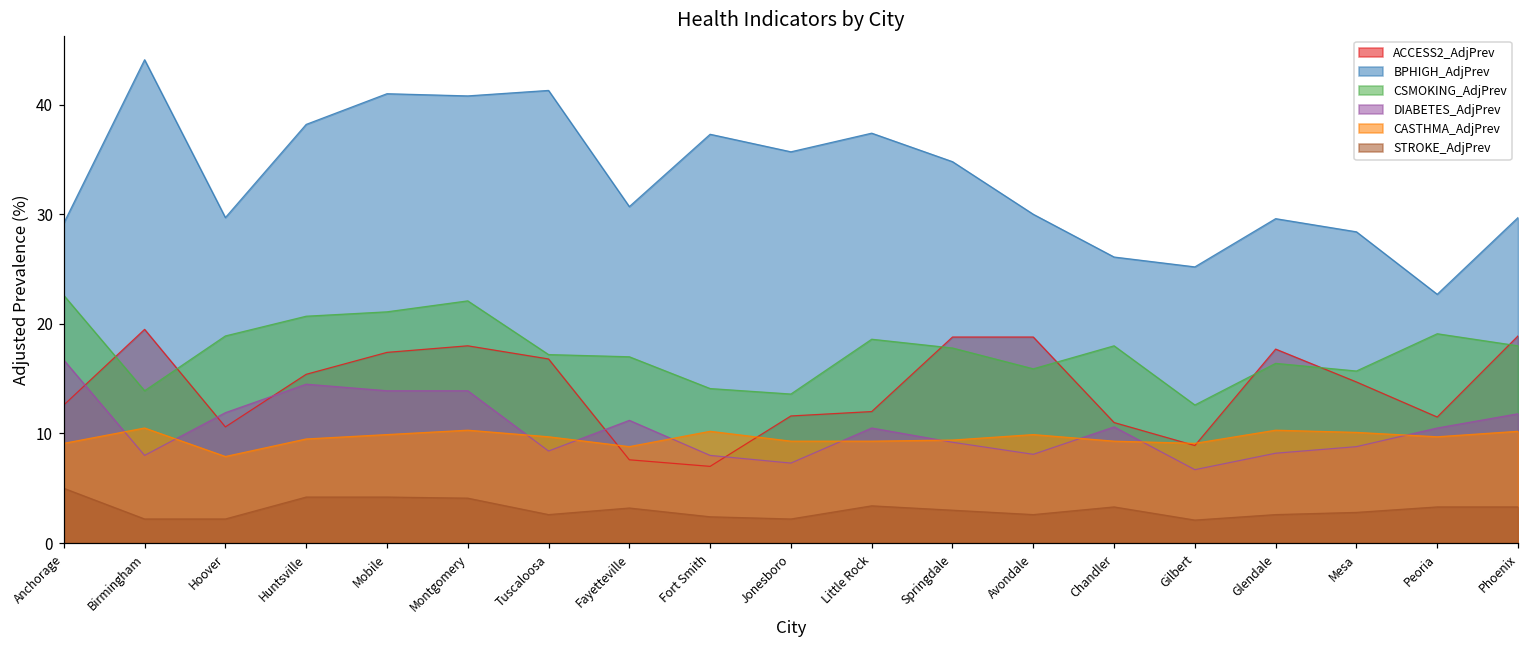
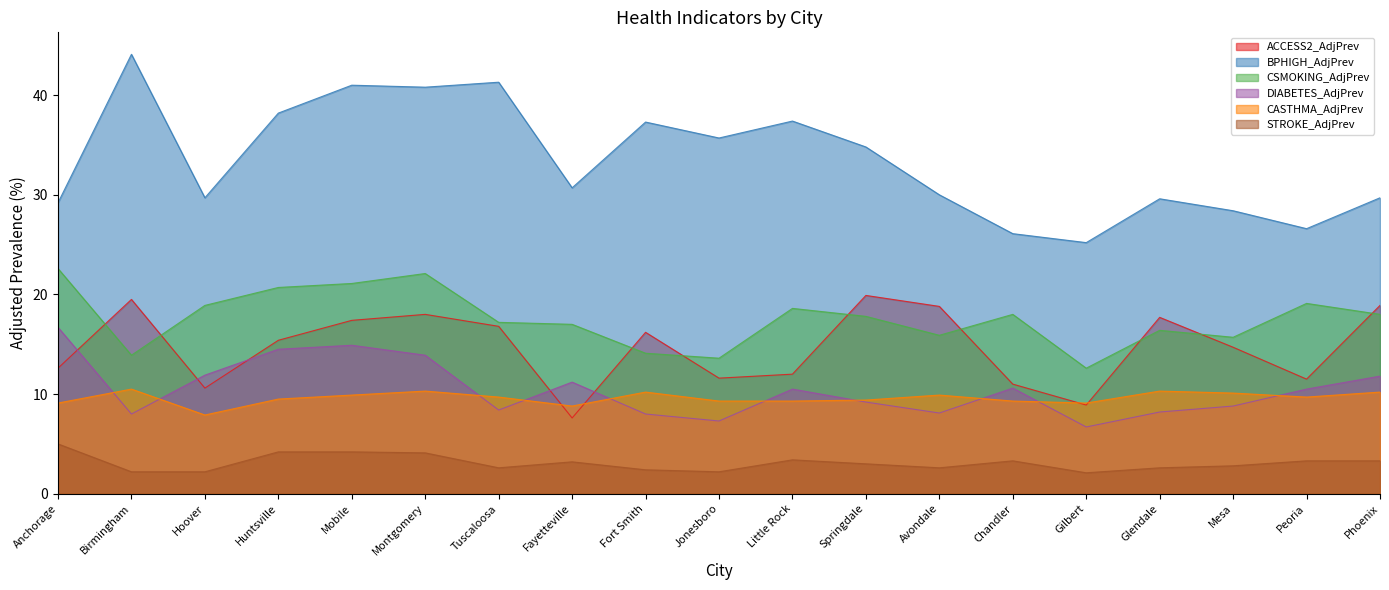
DIABETES_AdjPrev, Mobile: 14 -> 15
ACCESS2_AdjPrev, Fort Smith: 7 -> 16
ACCESS2_AdjPrev, Springdale: 19 -> 20
BPHIGH_AdjPrev, Peoria: 23 -> 27
